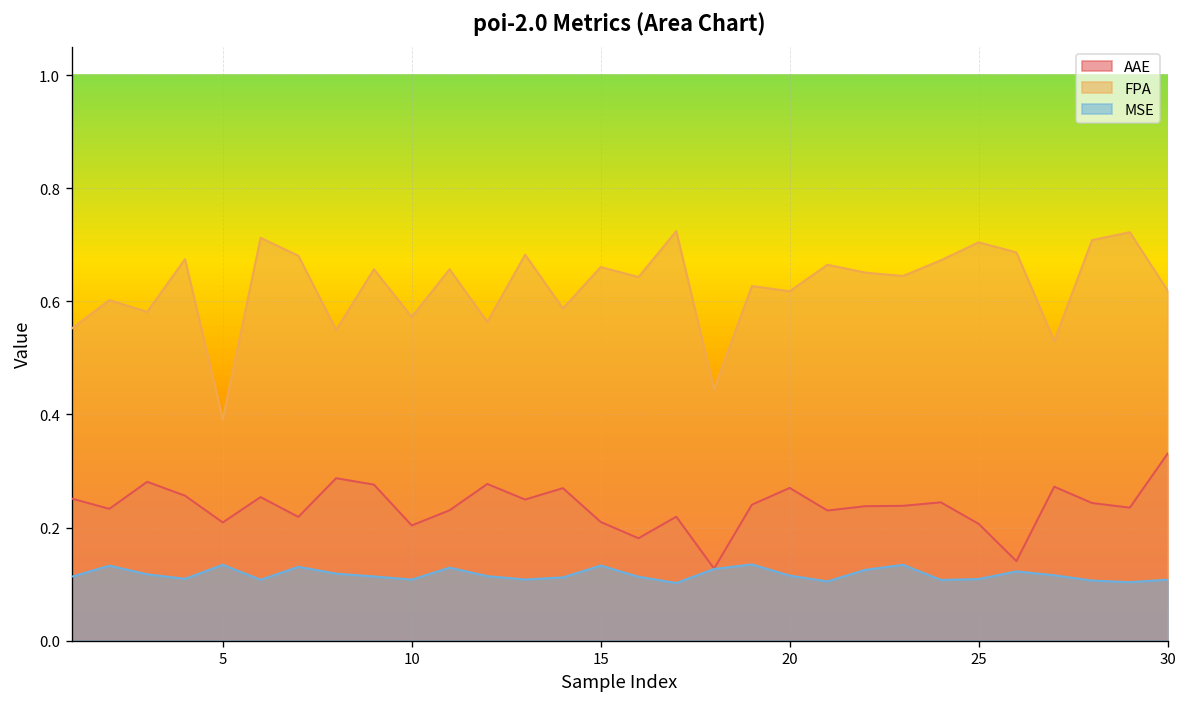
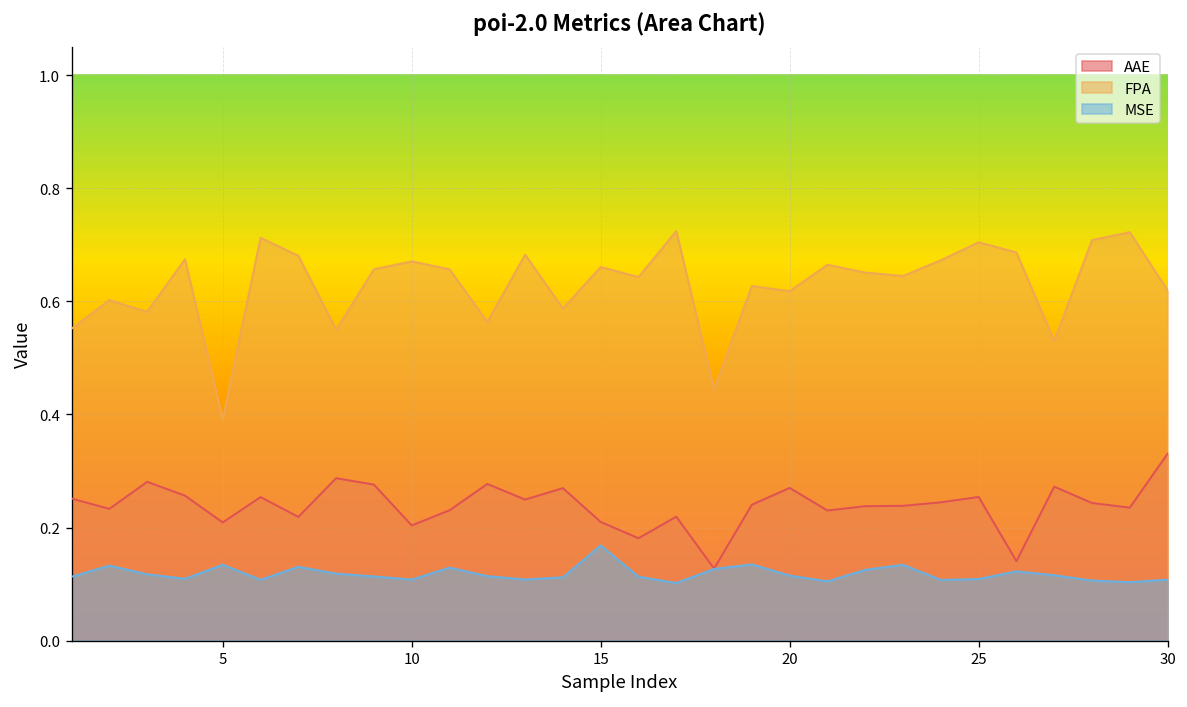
FPA, 10: 0.57 -> 0.67
MSE, 15: 0.13 -> 0.17
AAE, 25: 0.21 -> 0.25
